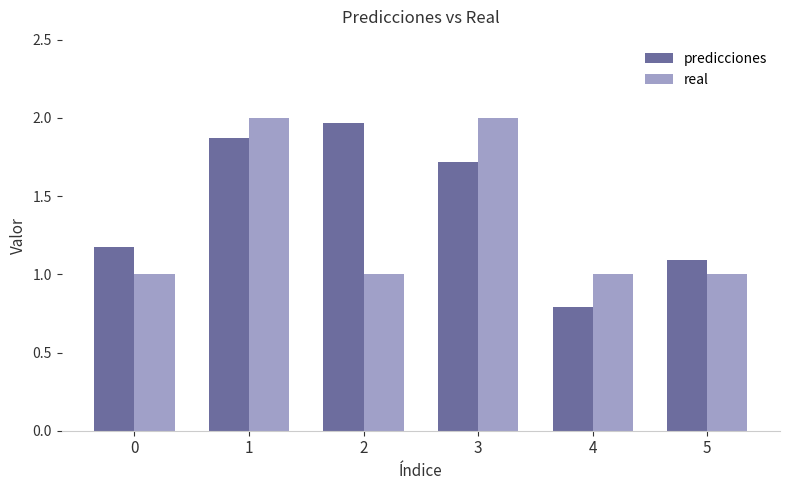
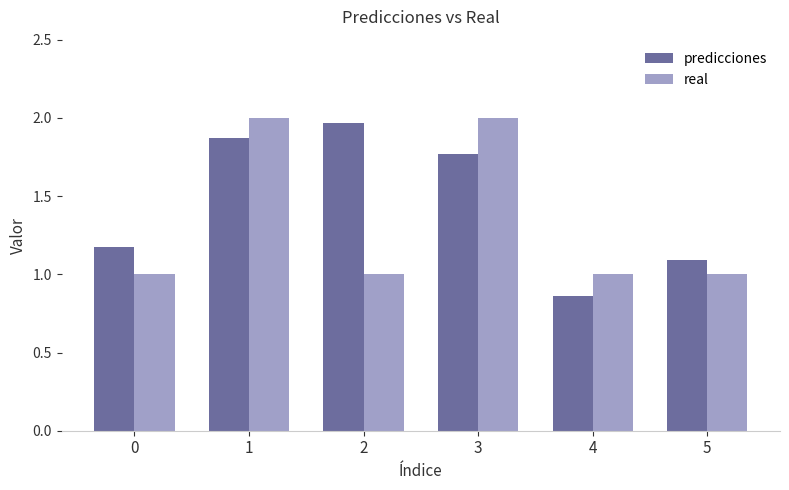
predicciones, 3: 1.72 -> 1.77
predicciones, 4: 0.79 -> 0.86
